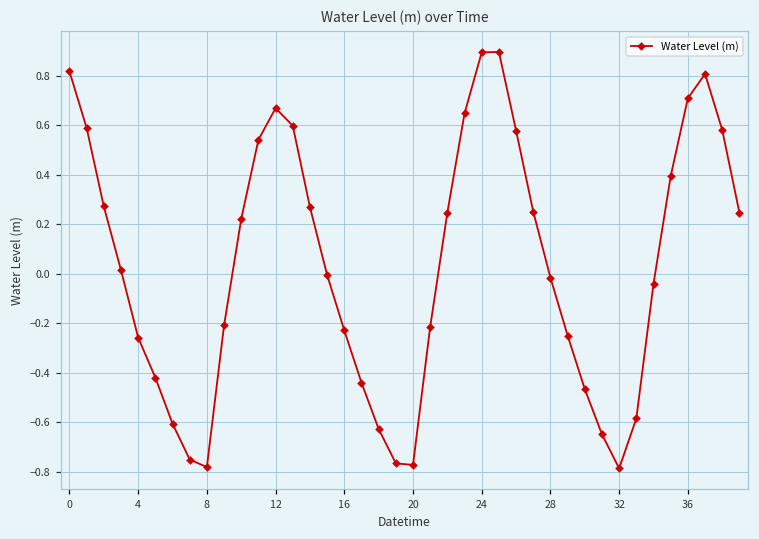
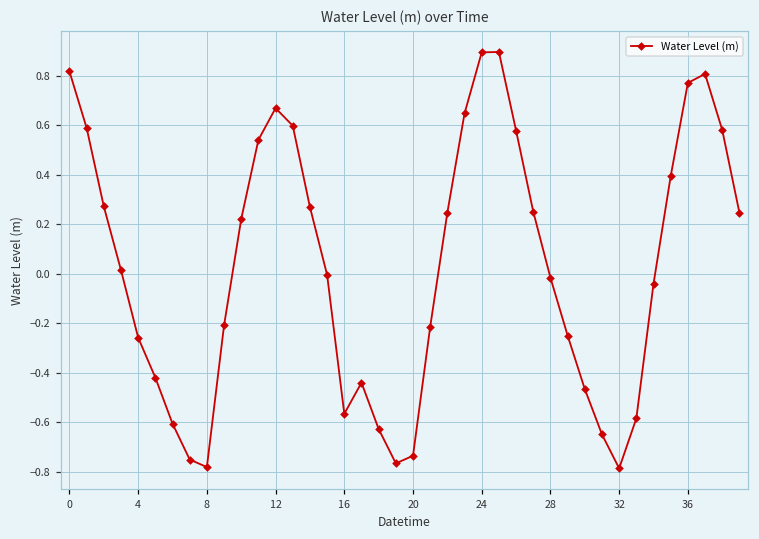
16: -0.23 -> -0.57
20: -0.77 -> -0.74
36: 0.71 -> 0.77
